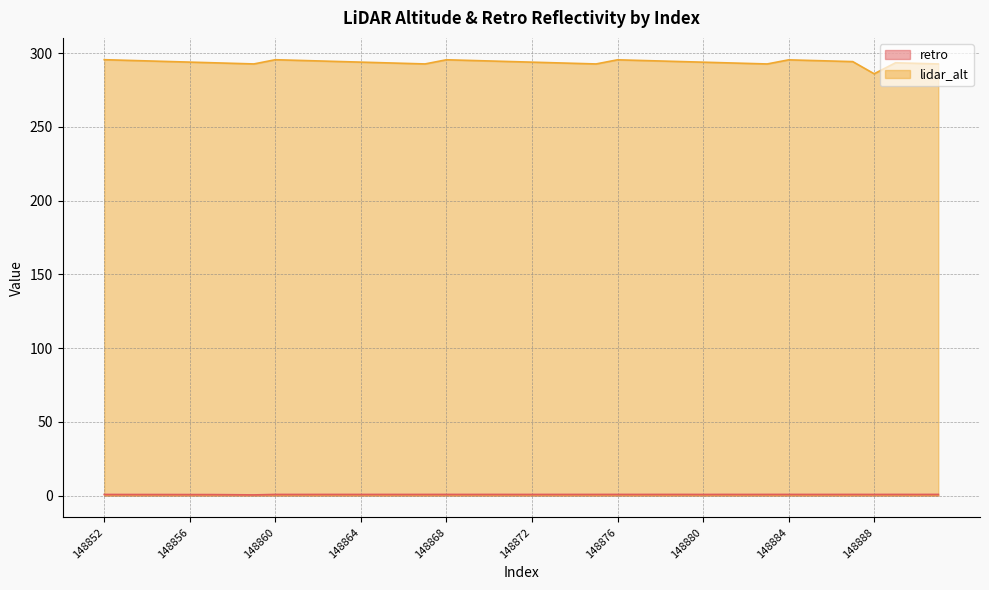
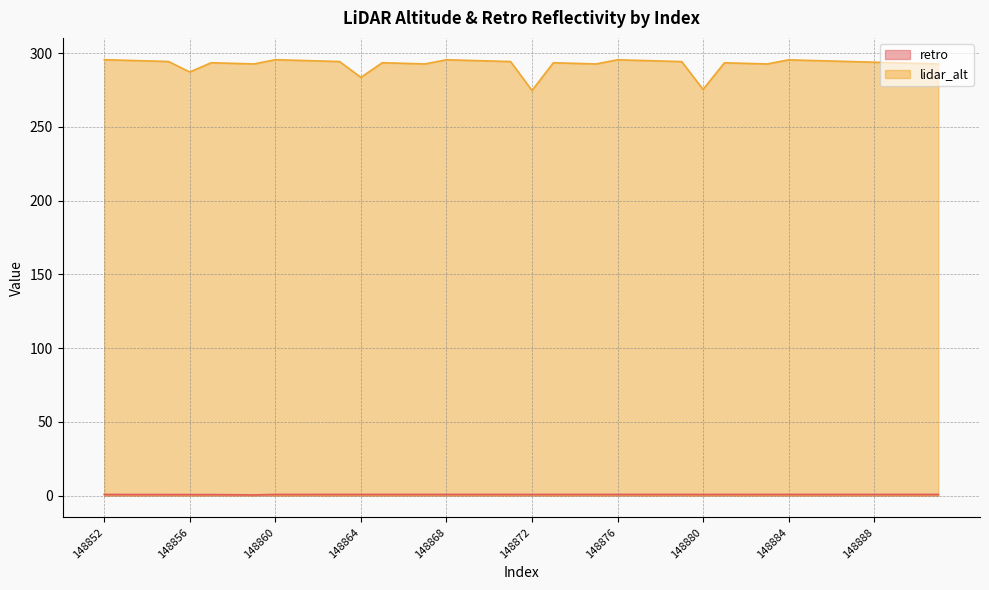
lidar_alt, 148856: 294 -> 287
lidar_alt, 148864: 294 -> 284
lidar_alt, 148872: 294 -> 275
lidar_alt, 148880: 294 -> 275
lidar_alt, 148888: 286 -> 294
